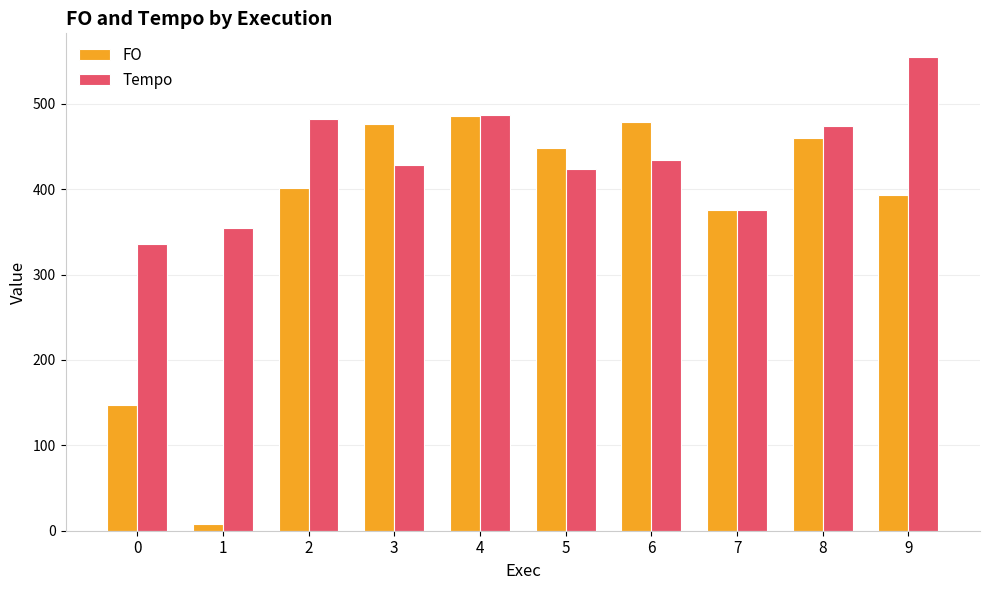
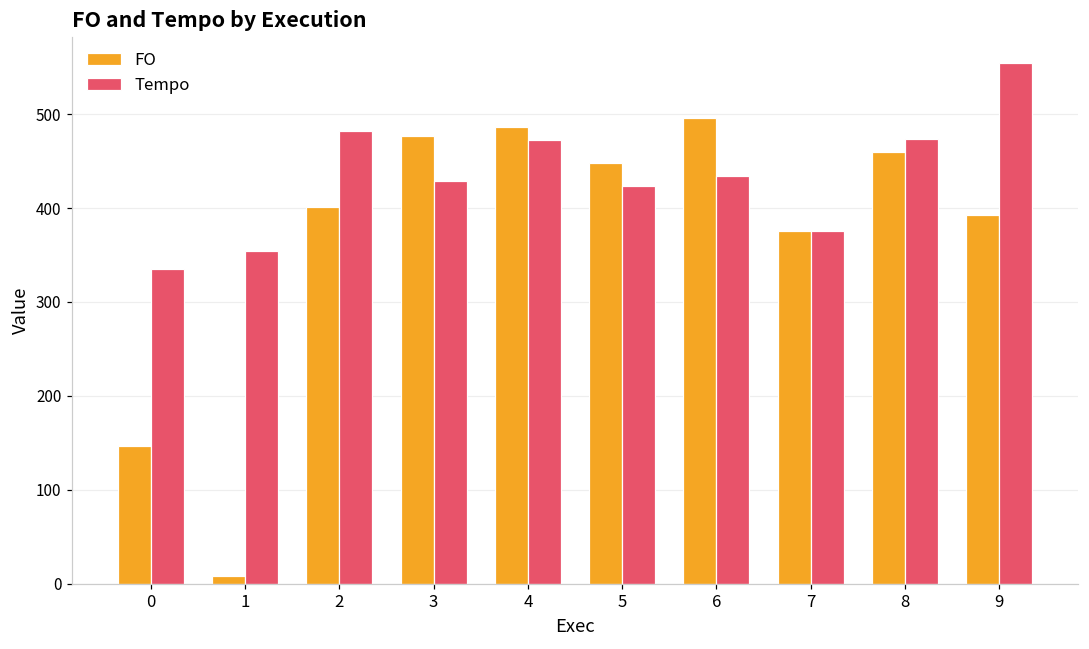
Tempo, 4: 490 -> 470
FO, 6: 480 -> 500
